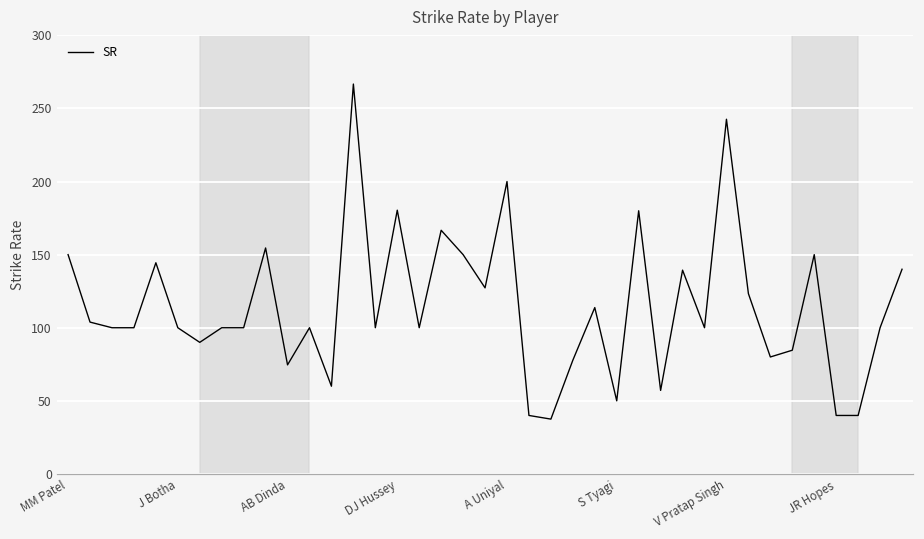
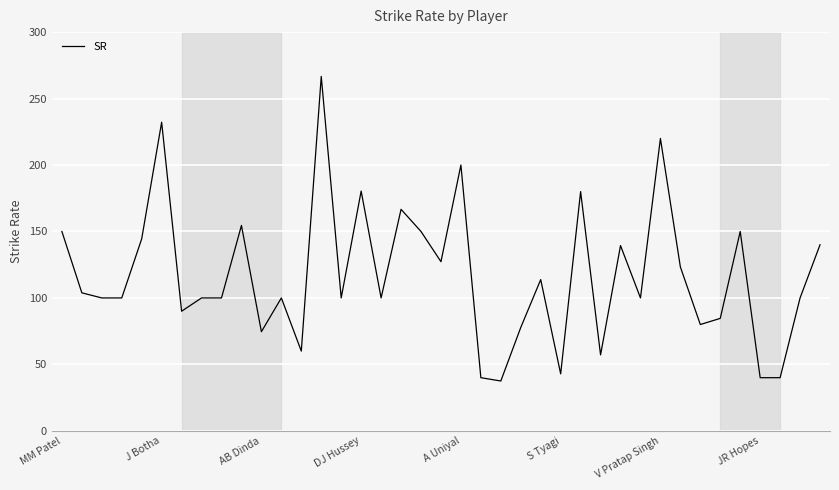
J Botha: 100 -> 232
S Tyagi: 50 -> 43
V Pratap Singh: 243 -> 220
